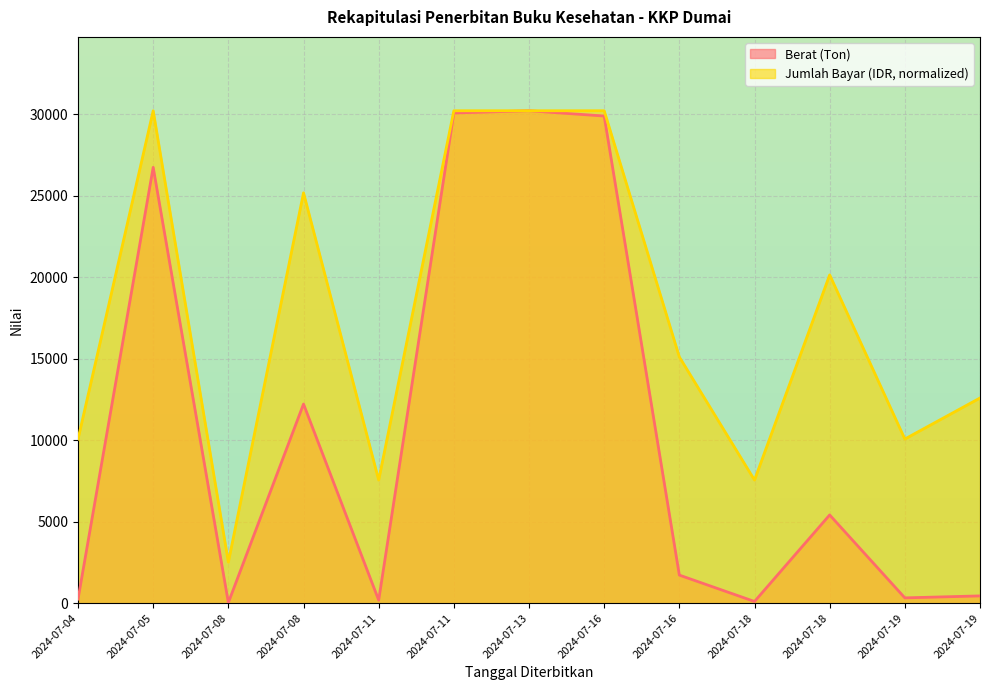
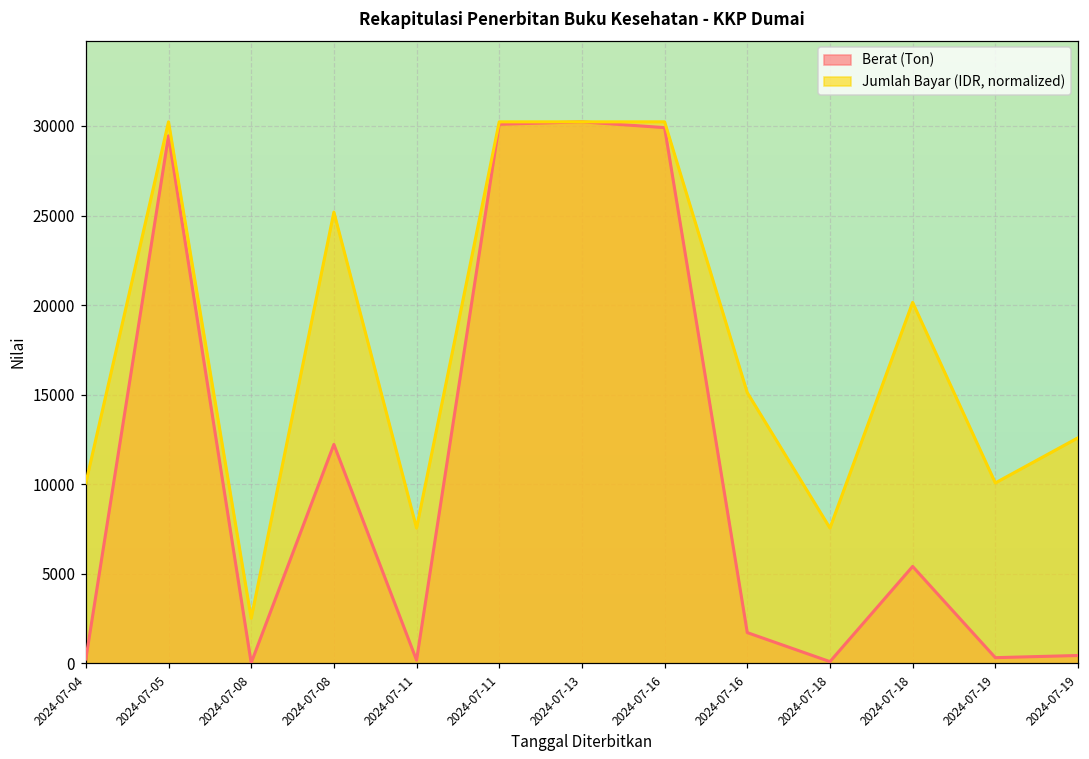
Berat (Ton), 2024-07-05: 26800 -> 29400
